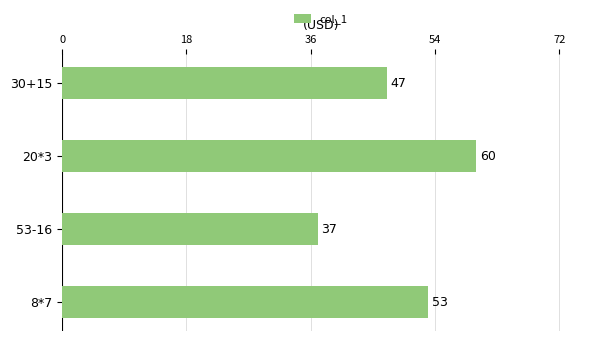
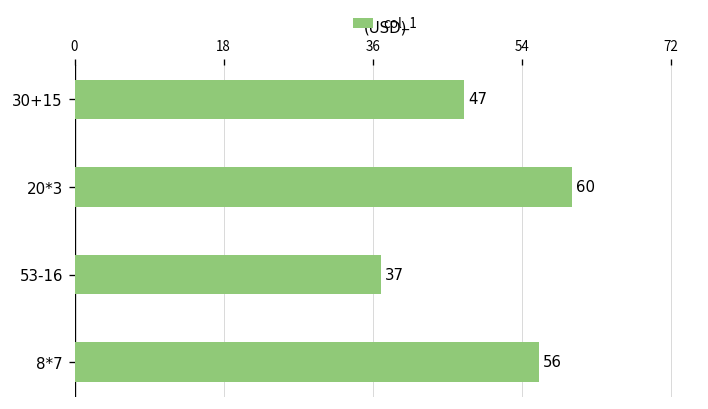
8*7: 53 -> 56
